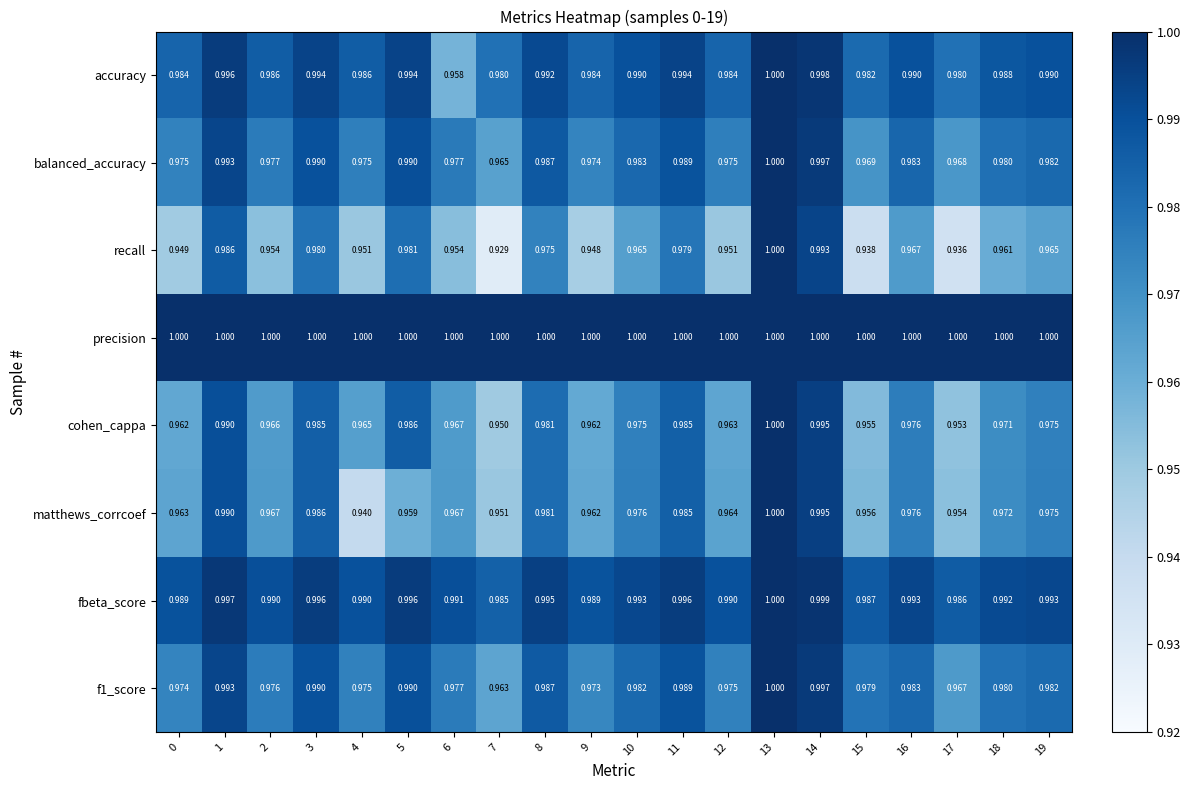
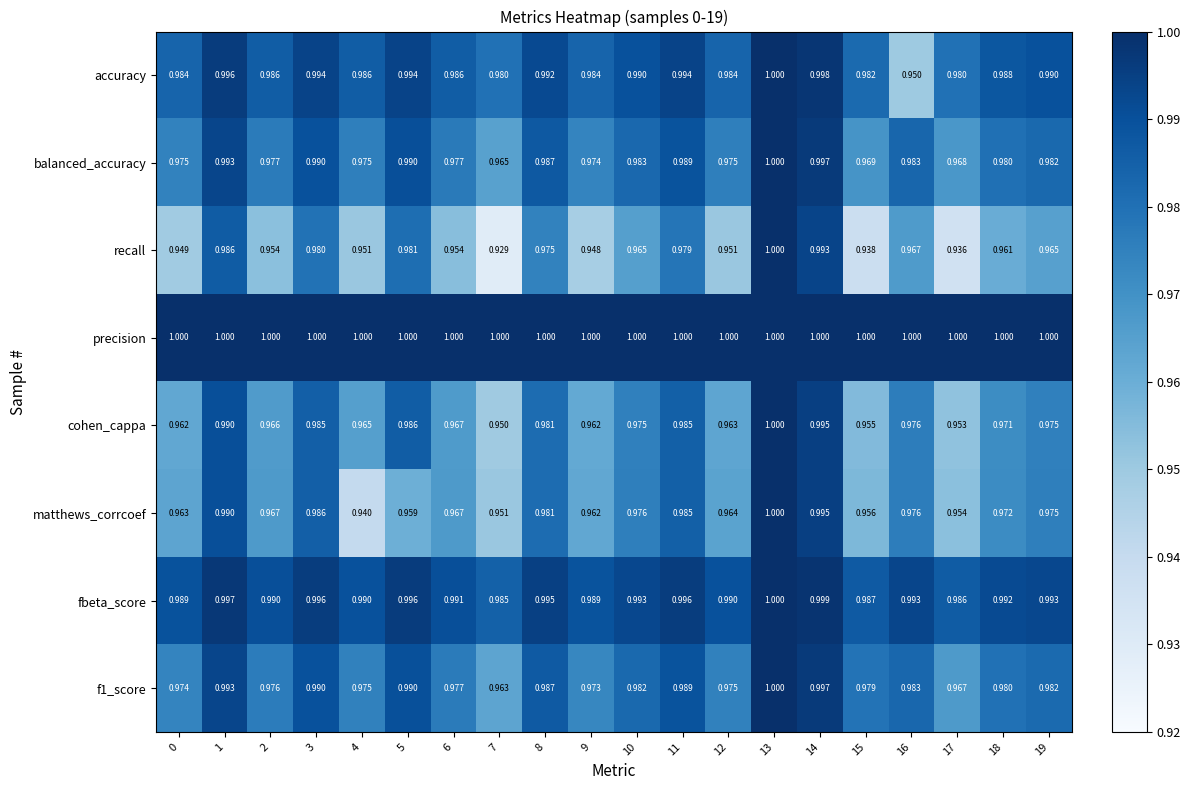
accuracy, 6: 0.958 -> 0.986
accuracy, 16: 0.990 -> 0.950
